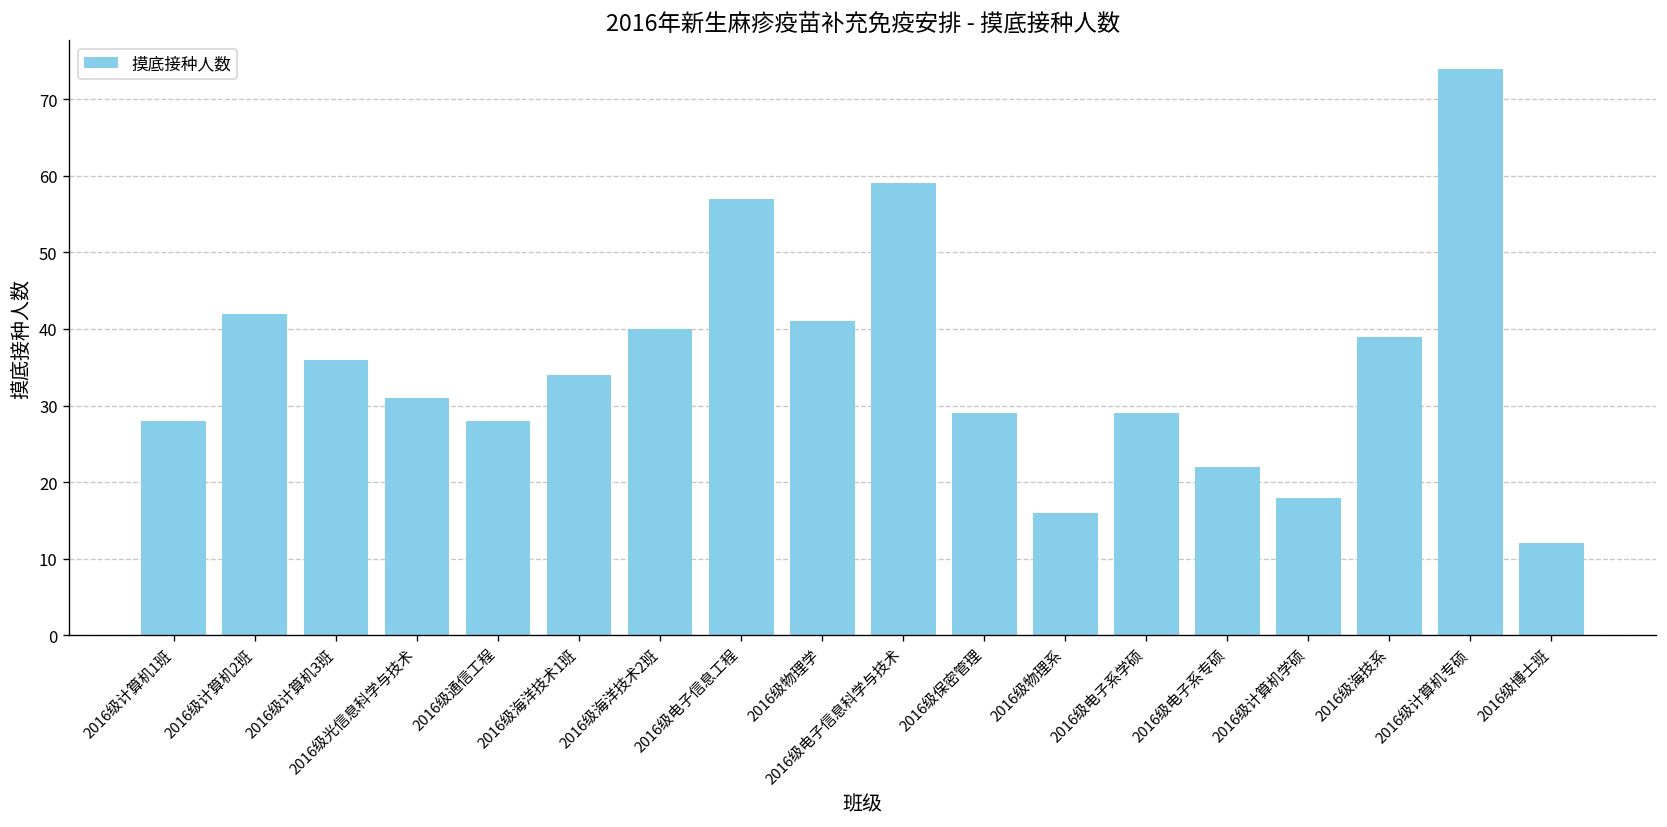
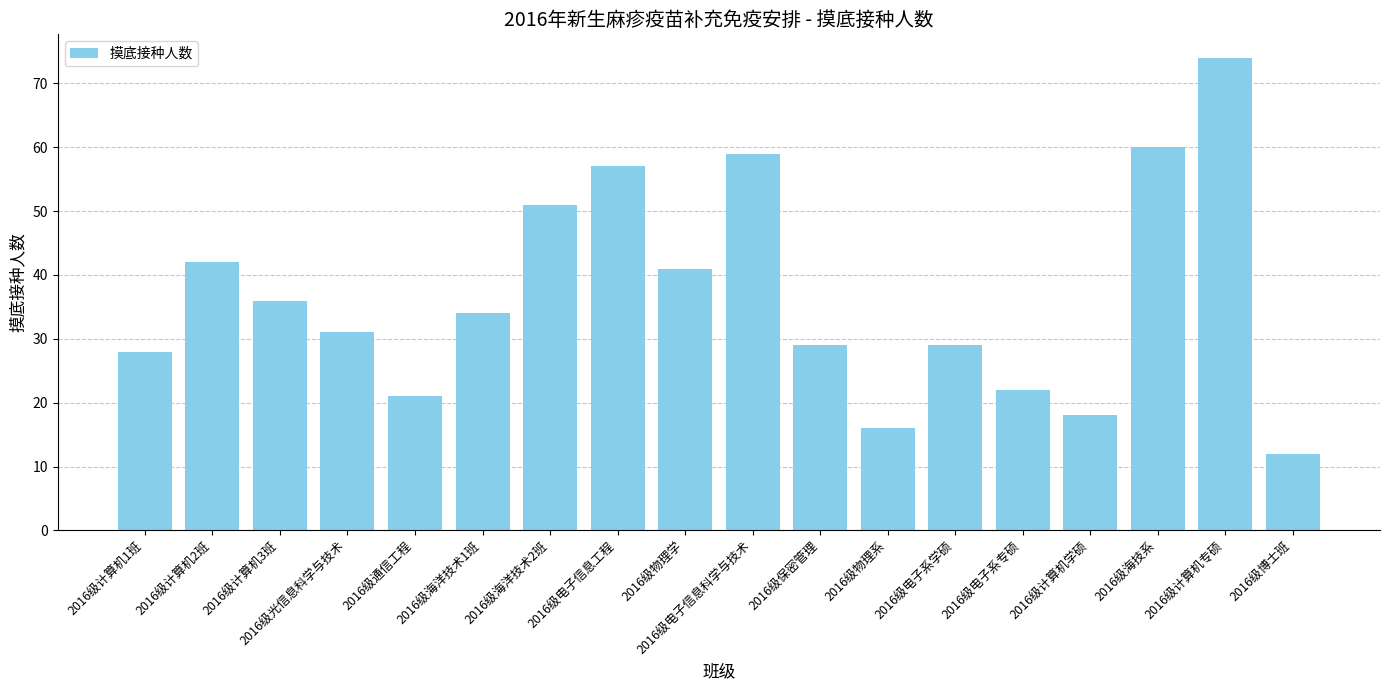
2016级通信工程: 28 -> 21
2016级海洋技术2班: 40 -> 51
2016级海技系: 39 -> 60
